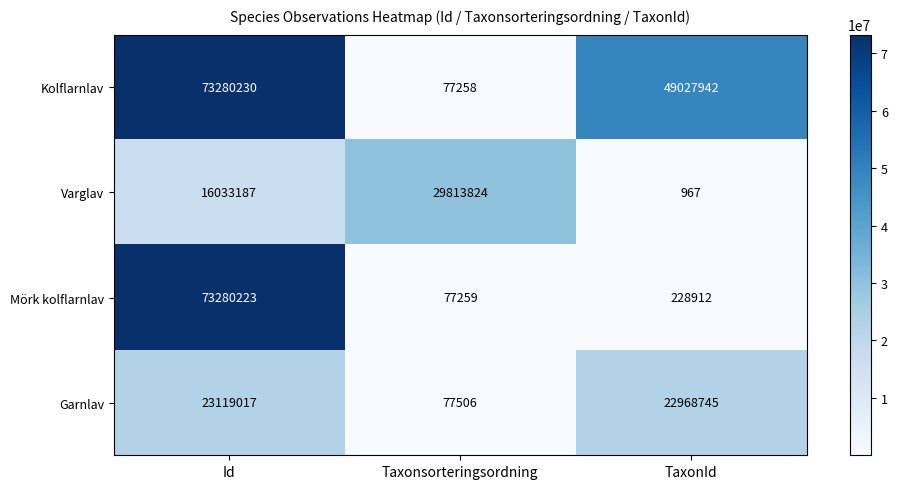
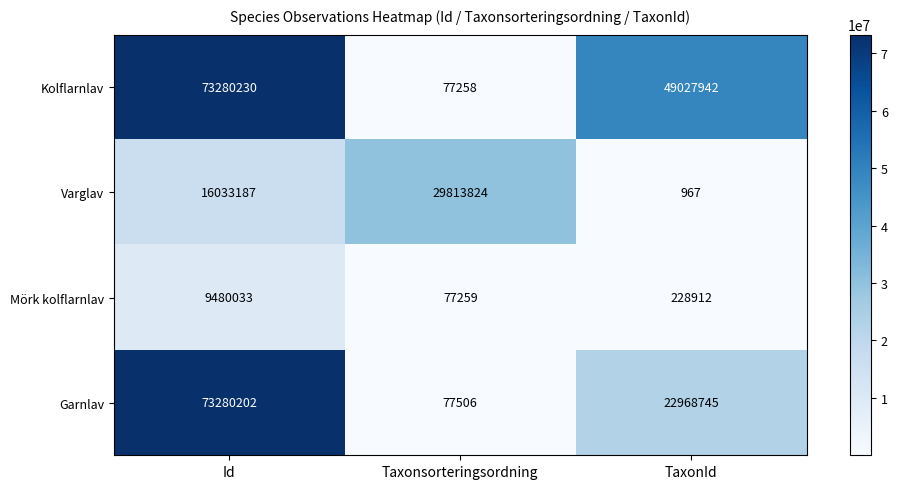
Mörk kolflarnlav, Id: 73280223 -> 9480033
Garnlav, Id: 23119017 -> 73280202
